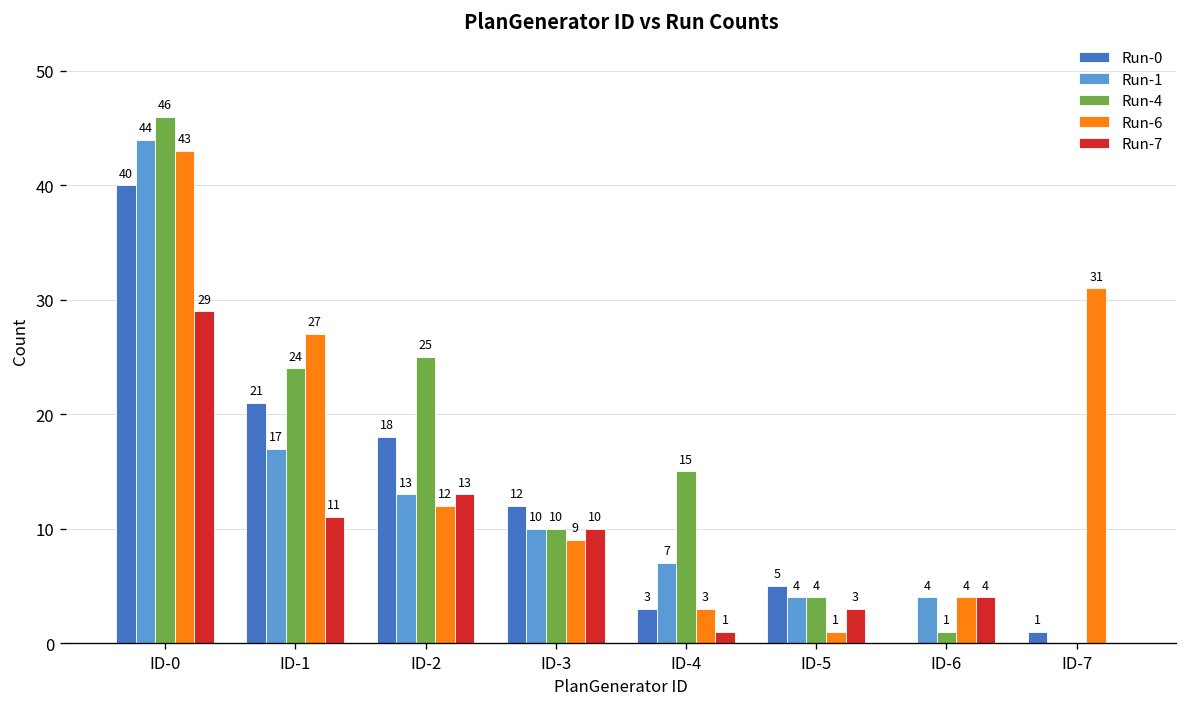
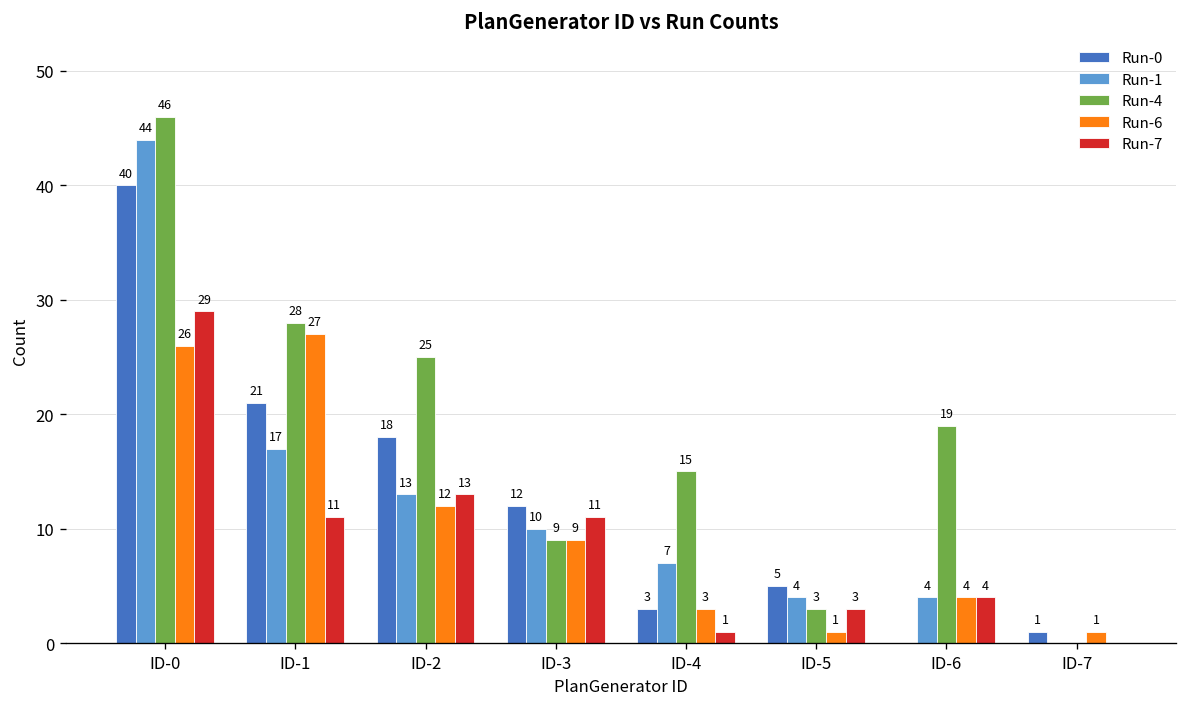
Run-6, ID-0: 43 -> 26
Run-4, ID-1: 24 -> 28
Run-4, ID-3: 10 -> 9
Run-7, ID-3: 10 -> 11
Run-4, ID-5: 4 -> 3
Run-4, ID-6: 1 -> 19
Run-6, ID-7: 31 -> 1
